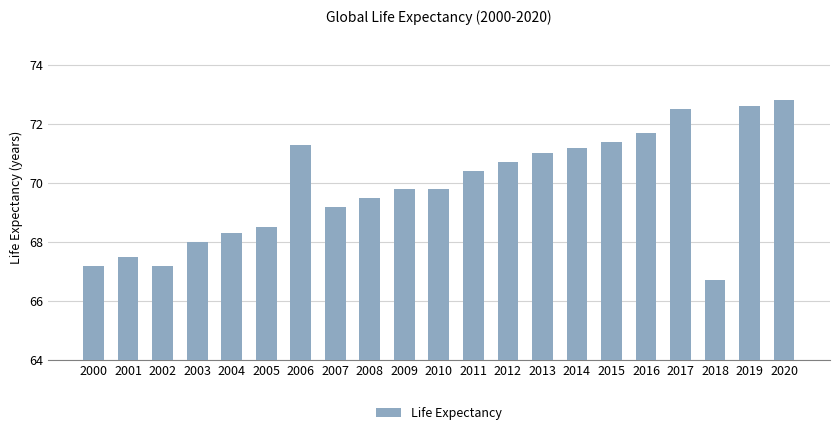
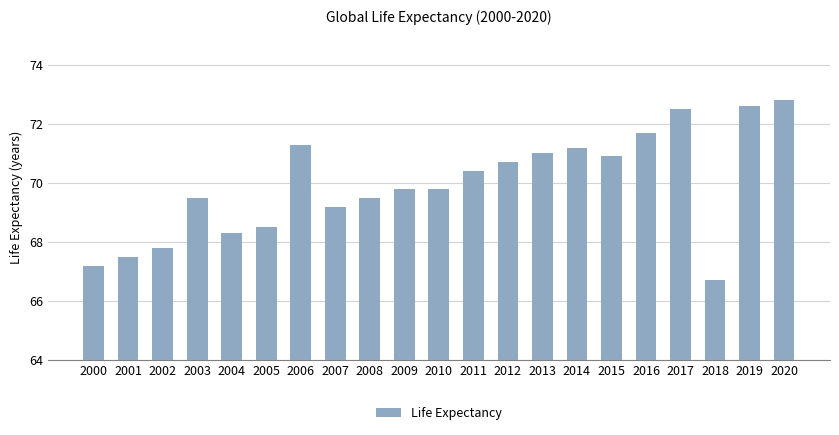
2002: 67.2 -> 67.8
2003: 68.0 -> 69.5
2015: 71.4 -> 70.9
